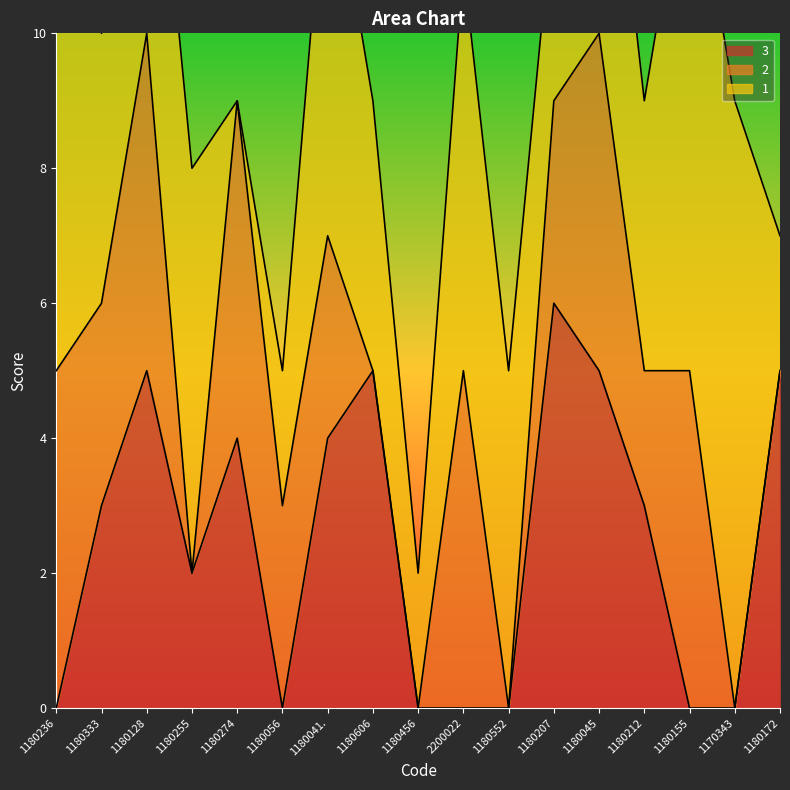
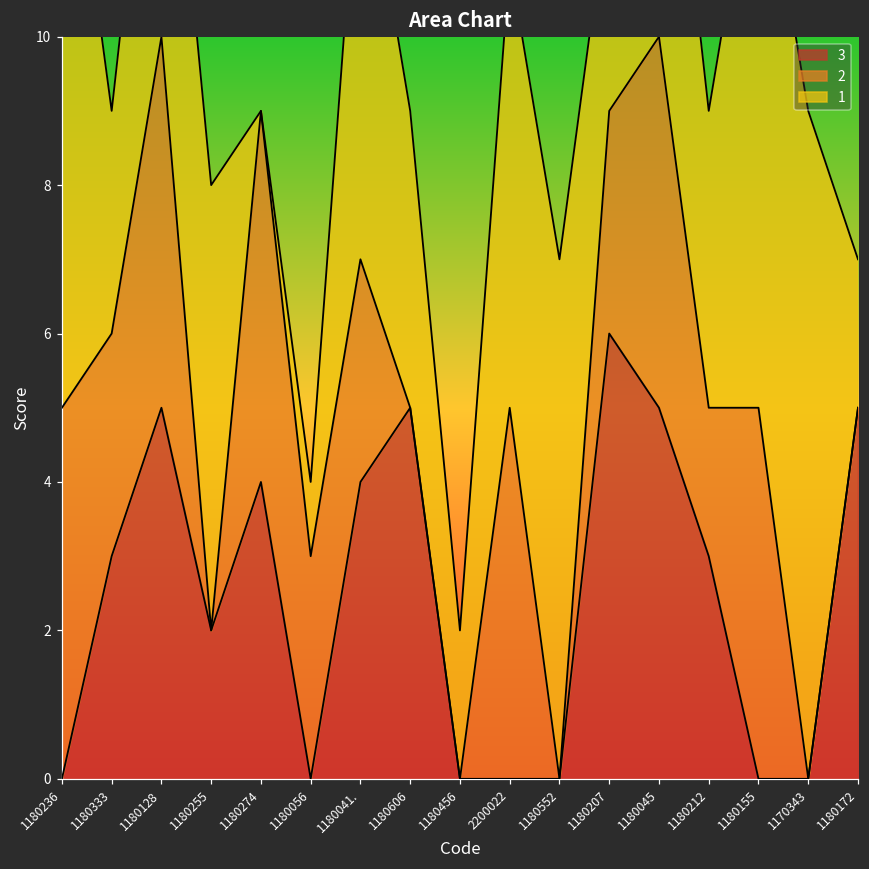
1, 1180333: 4 -> 3
1, 1180056: 2 -> 1
1, 1180552: 5 -> 7
